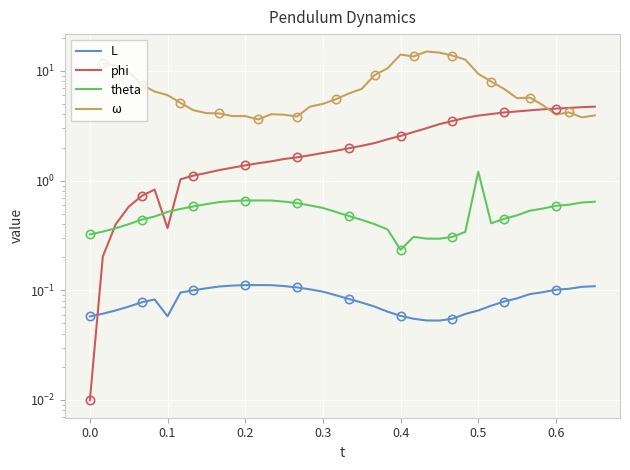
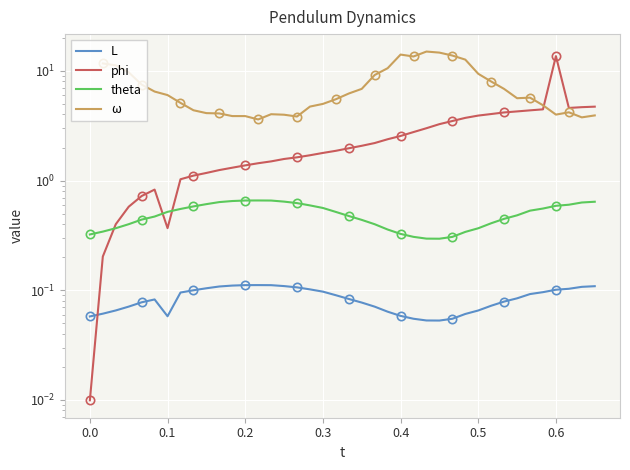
theta, 0.4: 0.23 -> 0.33
theta, 0.5: 1.2 -> 0.37
phi, 0.6: 4.5 -> 14
